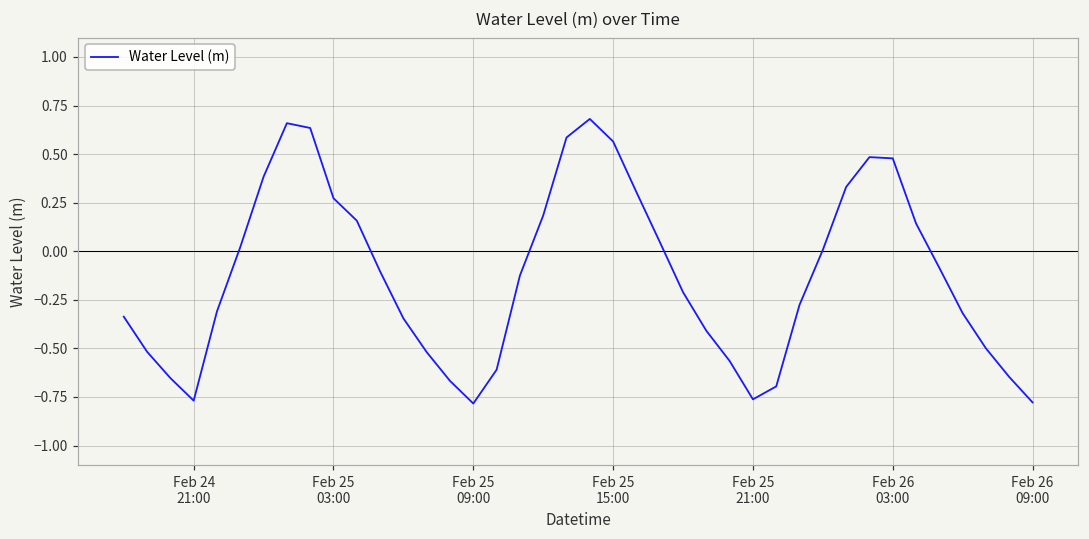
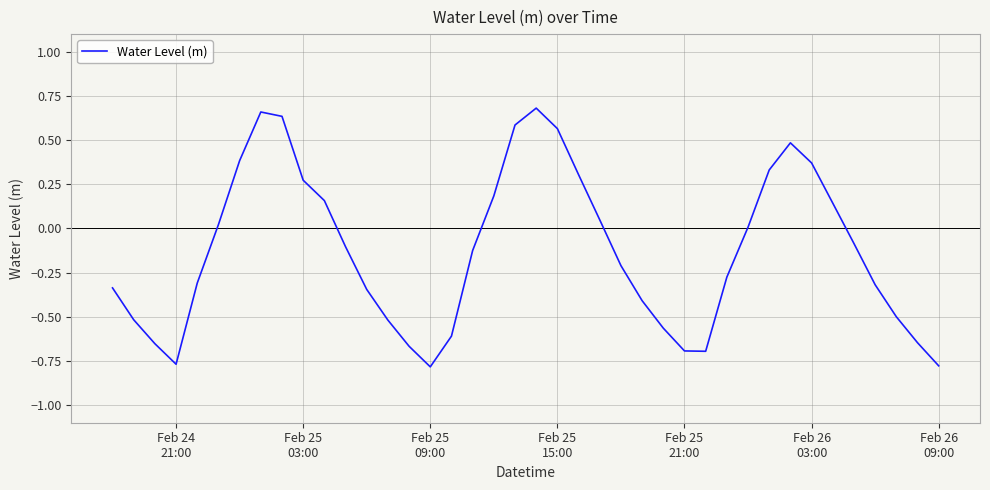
Feb 25 21:00: -0.76 -> -0.69
Feb 26 03:00: 0.48 -> 0.37
